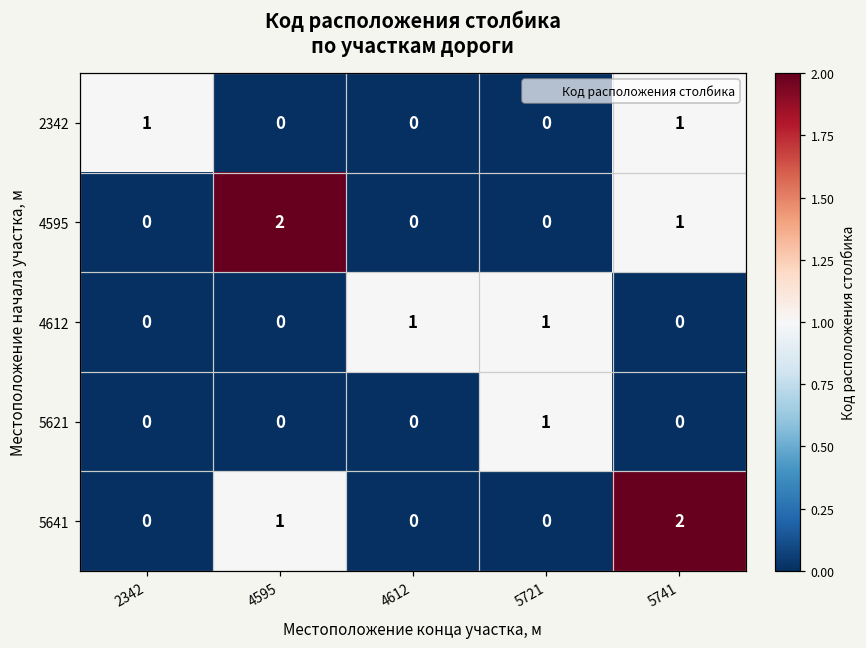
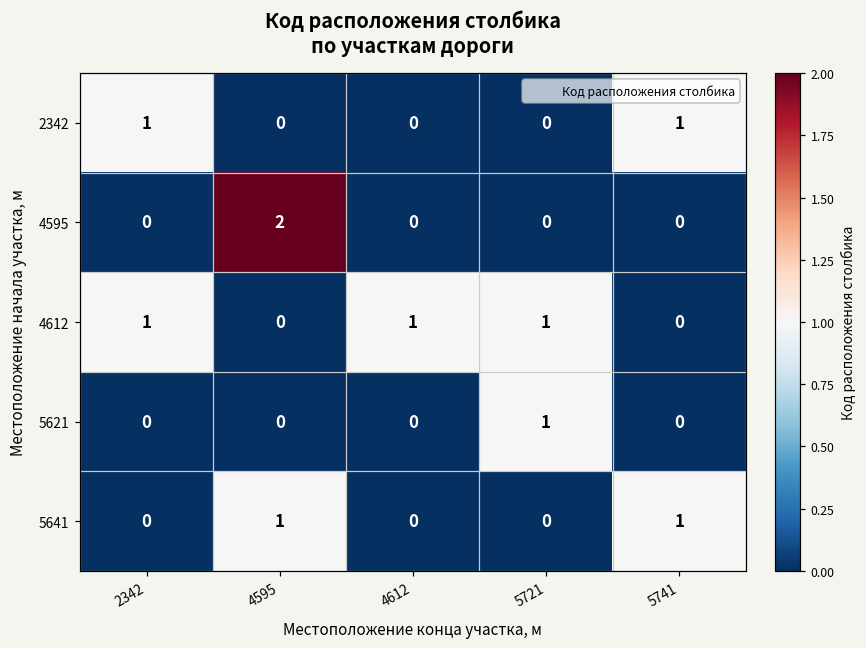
4595, 5741: 1 -> 0
4612, 2342: 0 -> 1
5641, 5741: 2 -> 1
